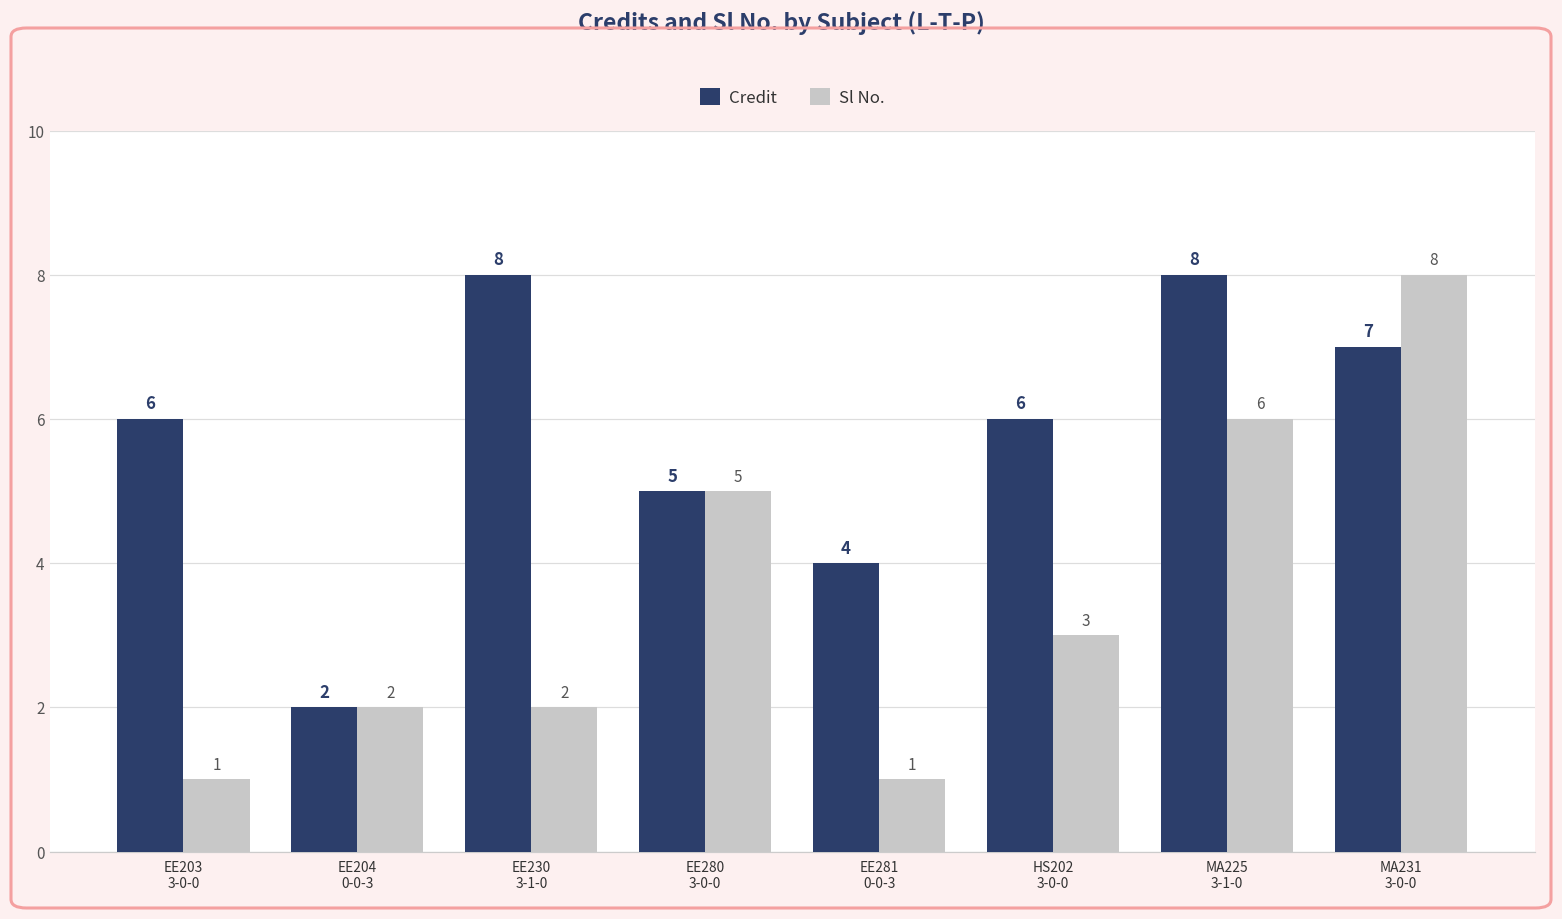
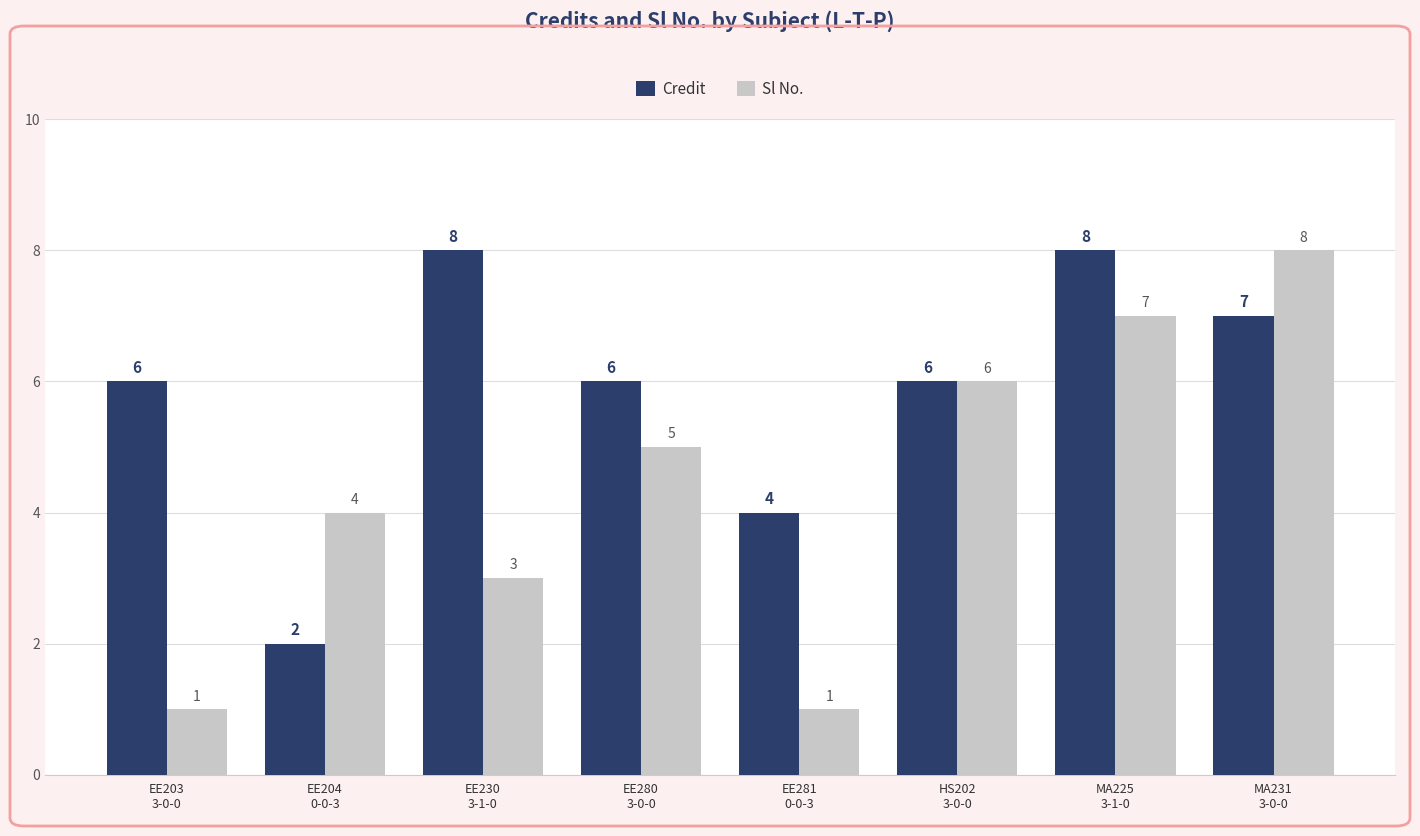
Sl No., EE204 0-0-3: 2 -> 4
Sl No., EE230 3-1-0: 2 -> 3
Credit, EE280 3-0-0: 5 -> 6
Sl No., HS202 3-0-0: 3 -> 6
Sl No., MA225 3-1-0: 6 -> 7
